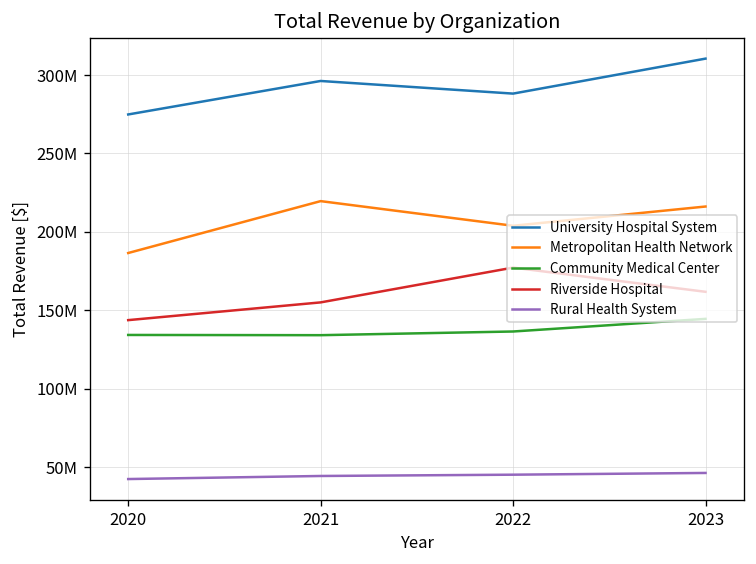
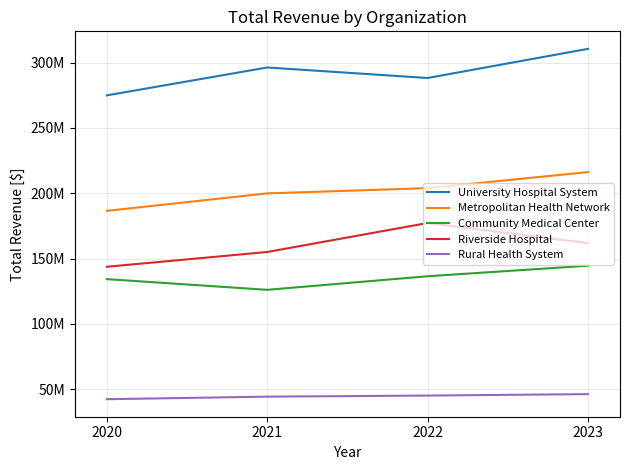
Metropolitan Health Network, 2021: 220000000 -> 200000000
Community Medical Center, 2021: 134000000 -> 126000000
